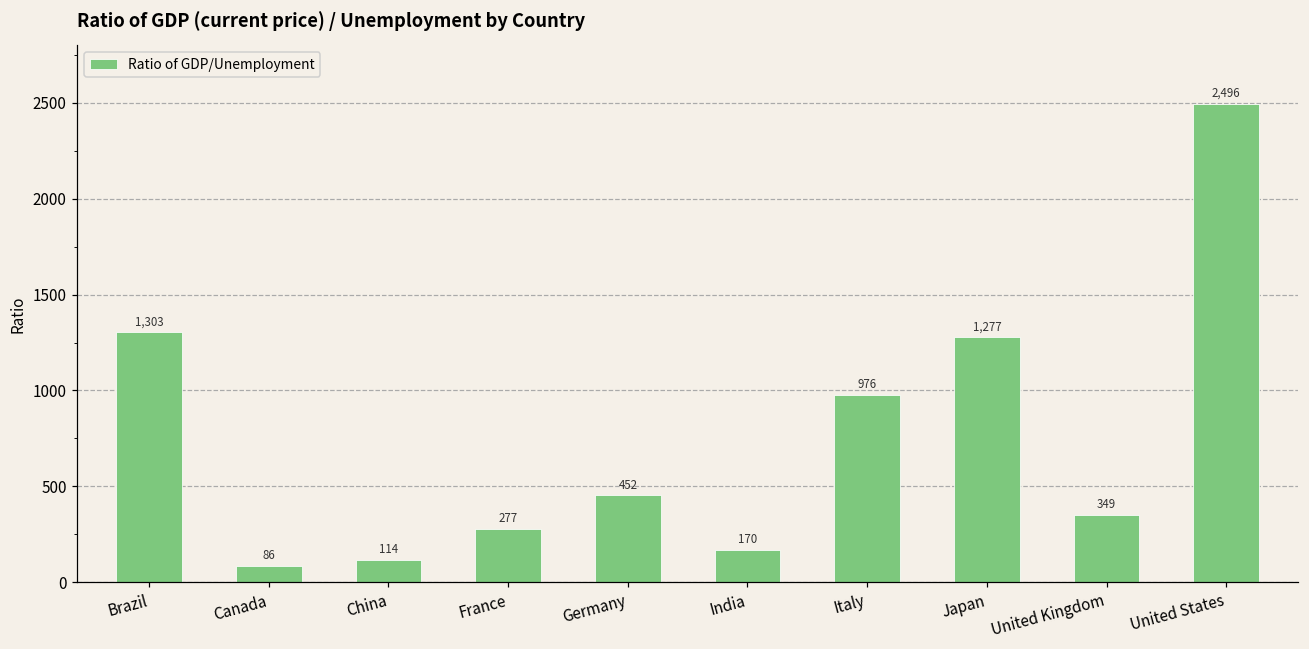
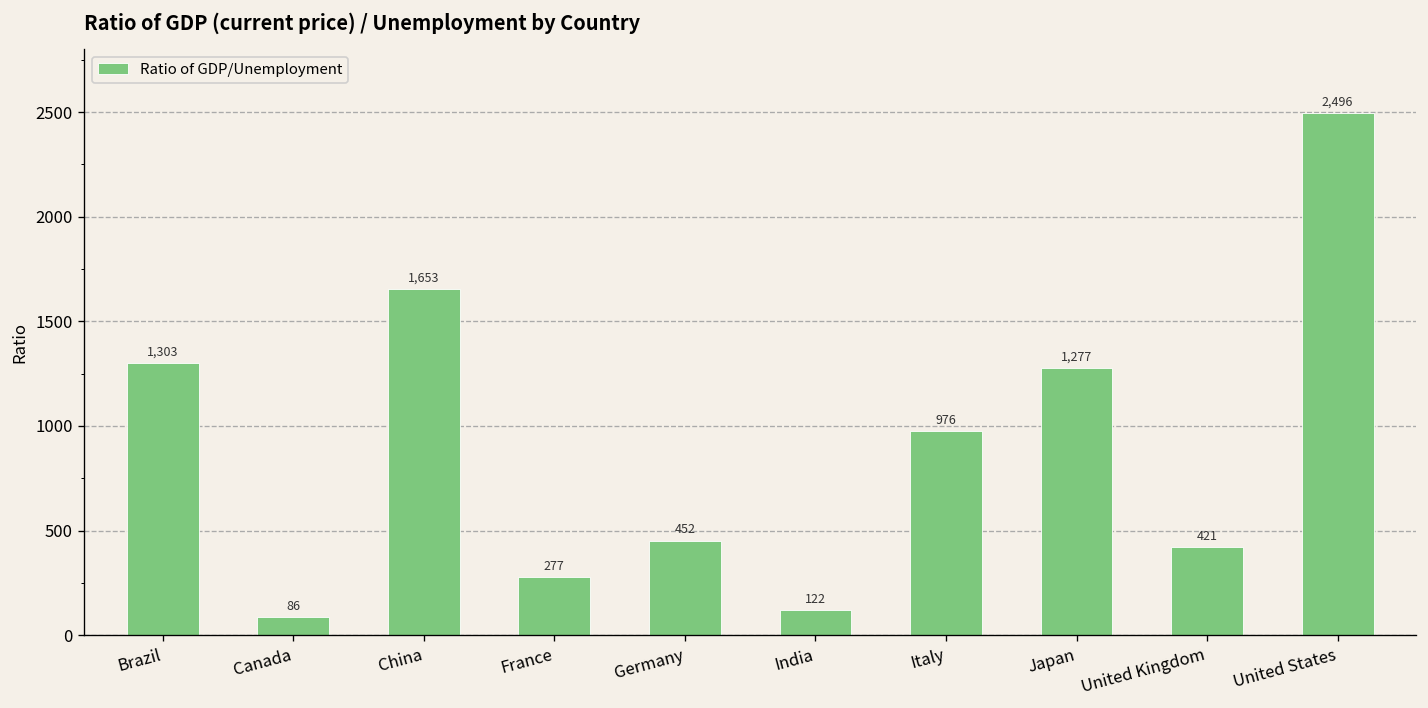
China: 114 -> 1,653
India: 170 -> 122
United Kingdom: 349 -> 421
